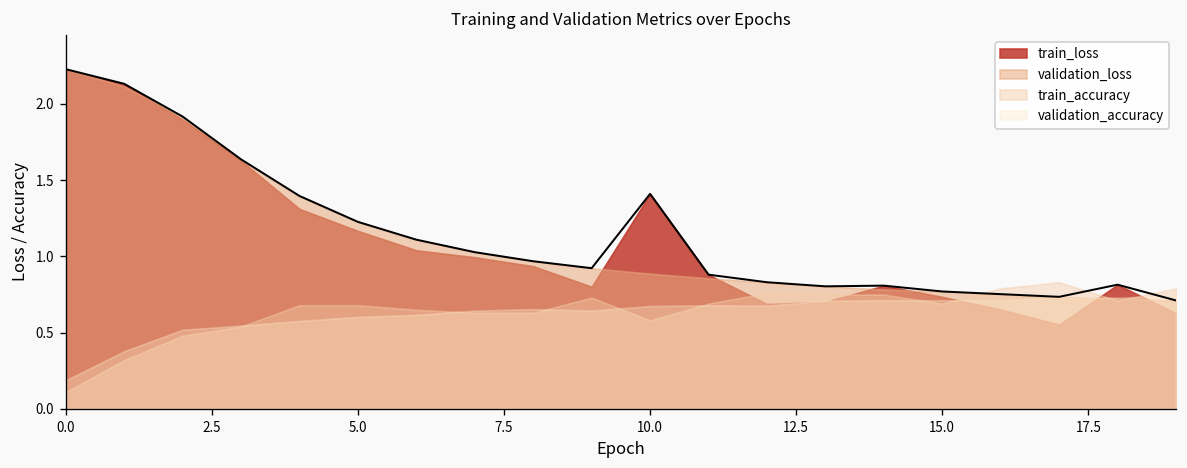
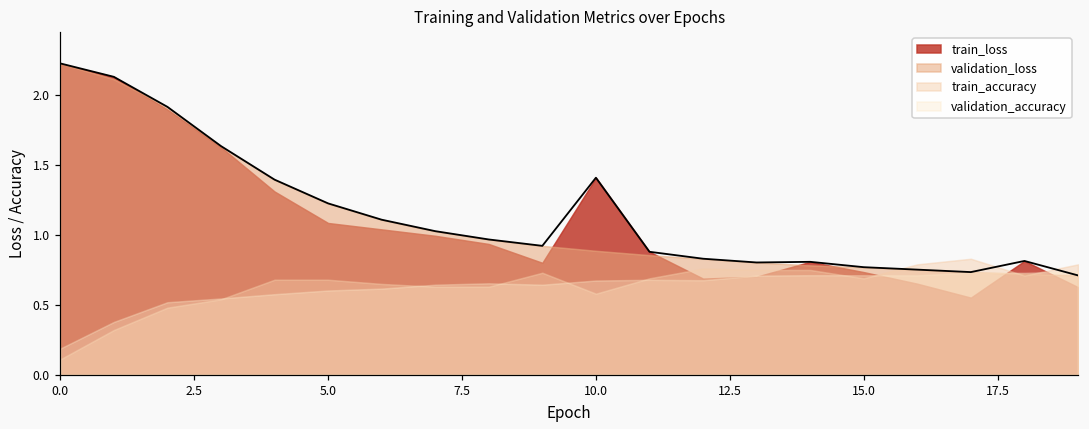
train_loss, 5.0: 1.17 -> 1.09
